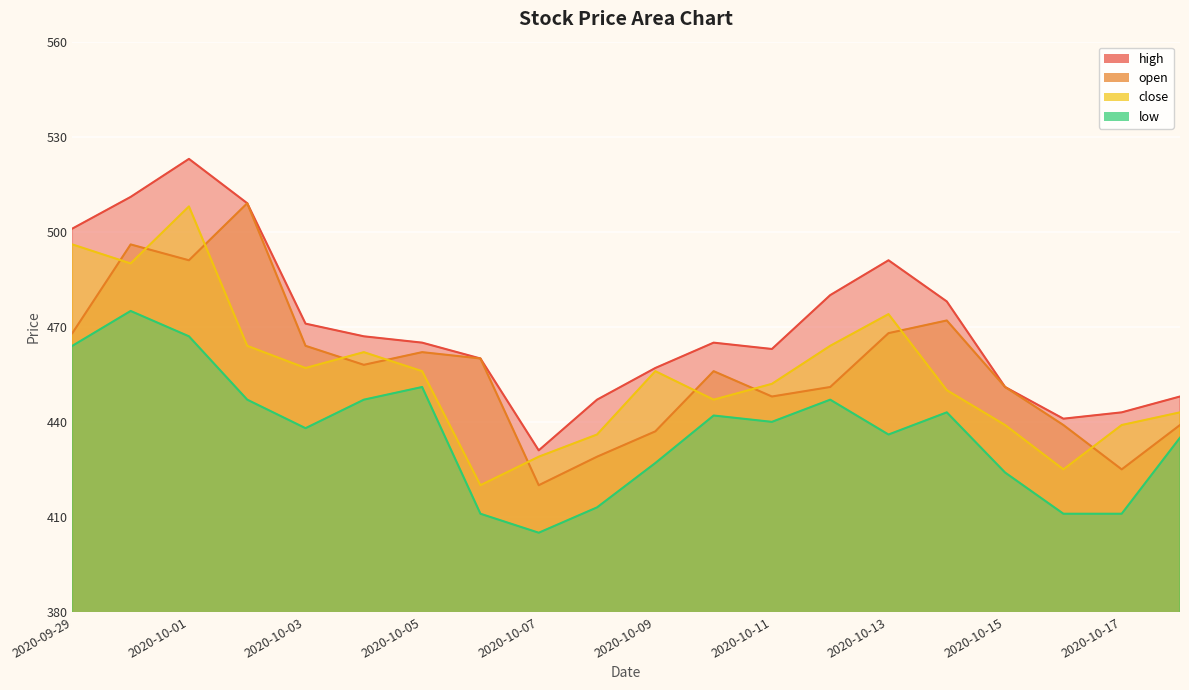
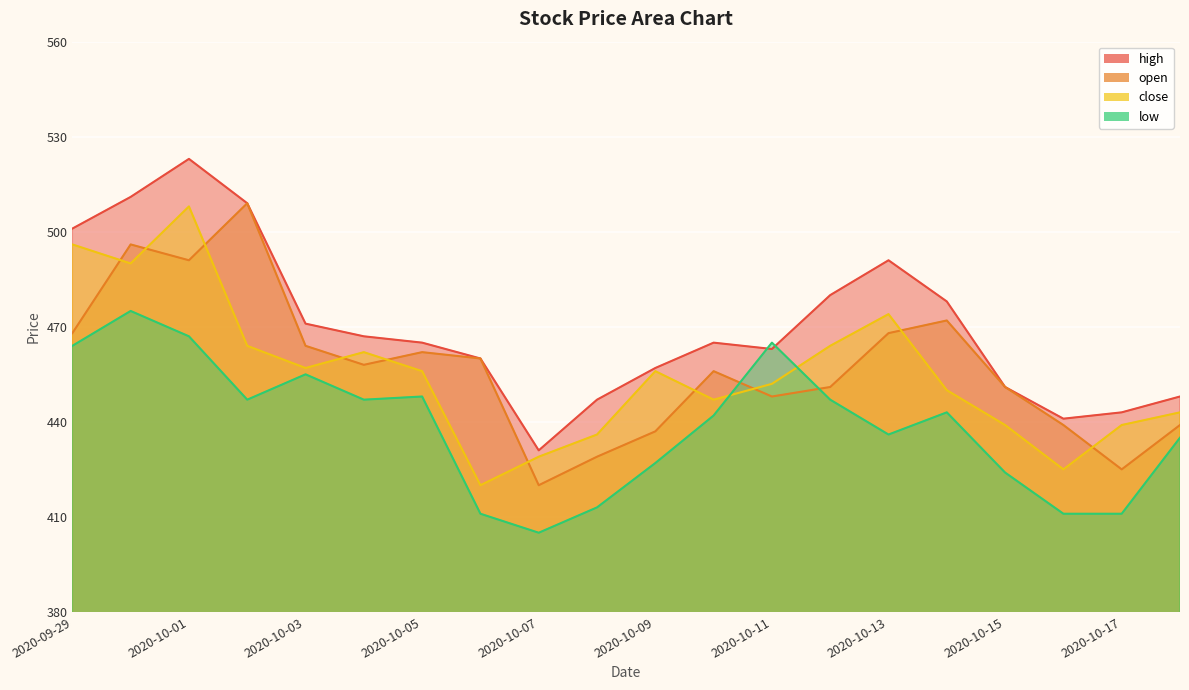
low, 2020-10-03: 438 -> 455
low, 2020-10-05: 451 -> 448
low, 2020-10-11: 440 -> 465
